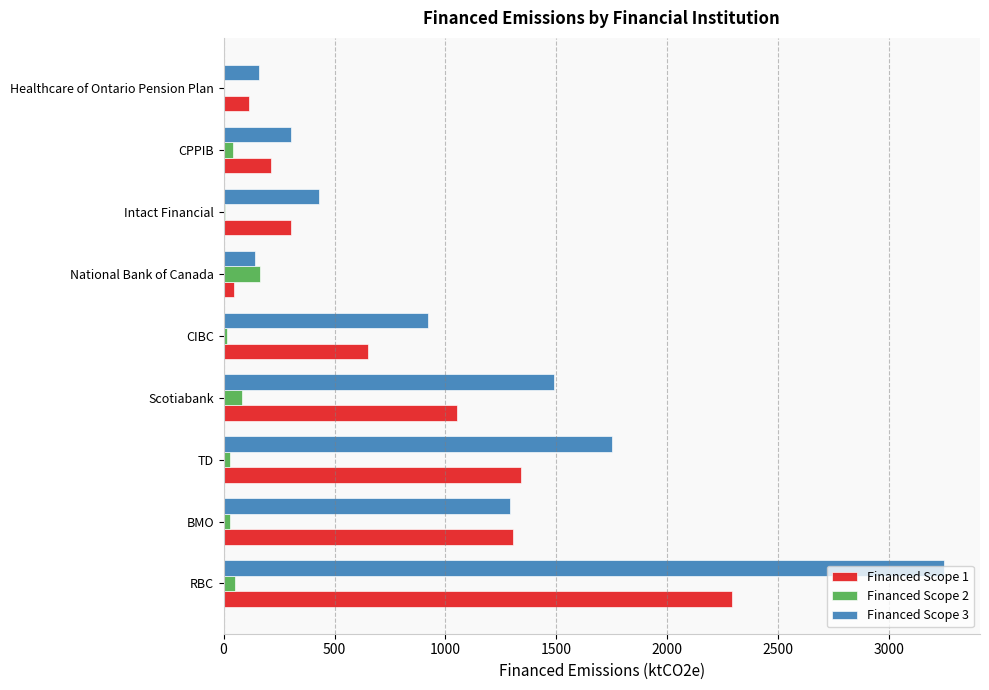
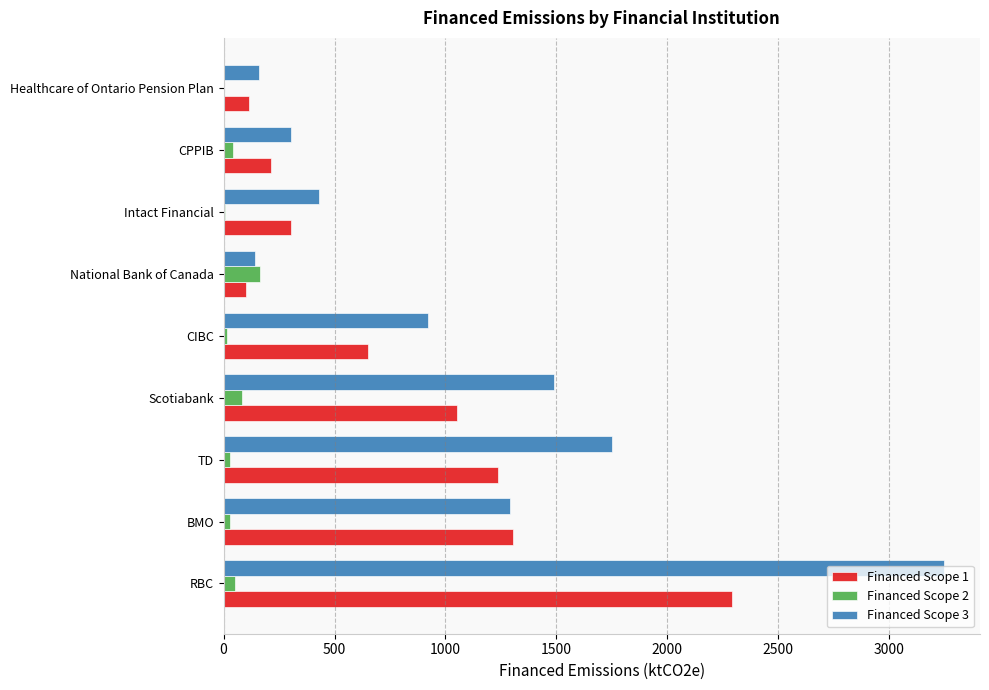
Financed Scope 1, National Bank of Canada: 50 -> 100
Financed Scope 1, TD: 1340 -> 1240
